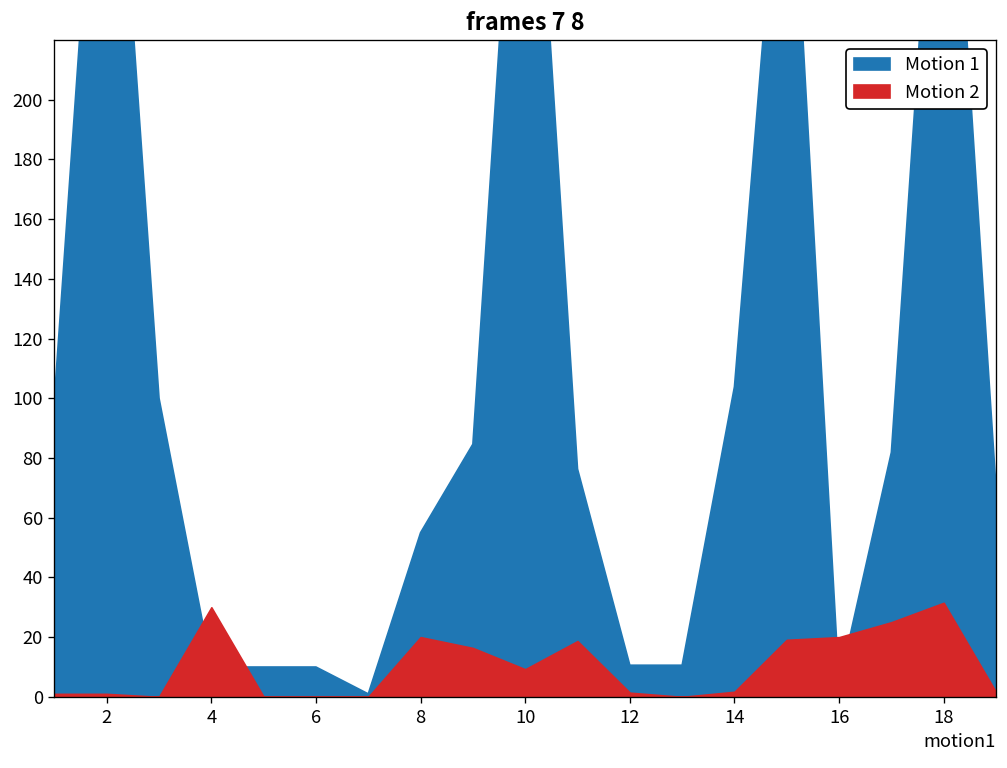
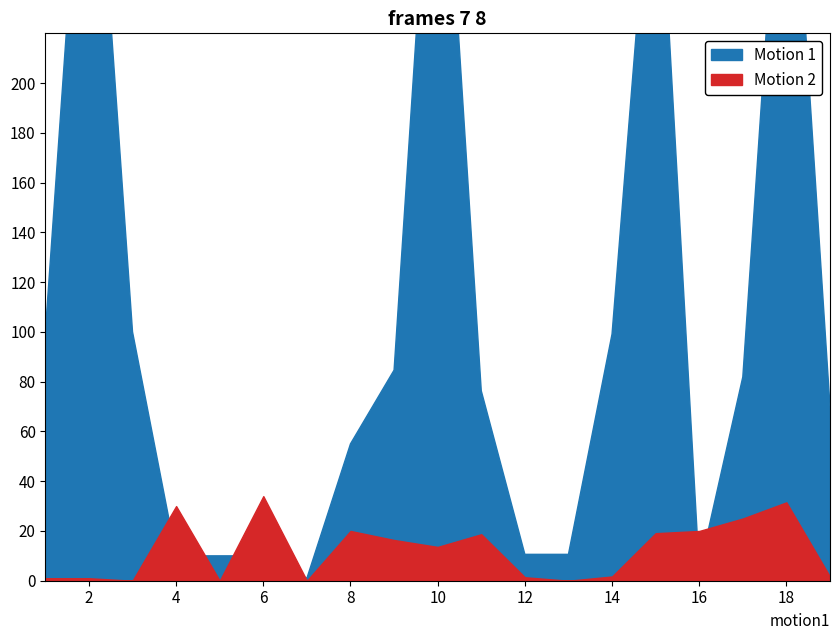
Motion 2, 6: 0 -> 34
Motion 2, 10: 9 -> 14
Motion 1, 14: 104 -> 99
